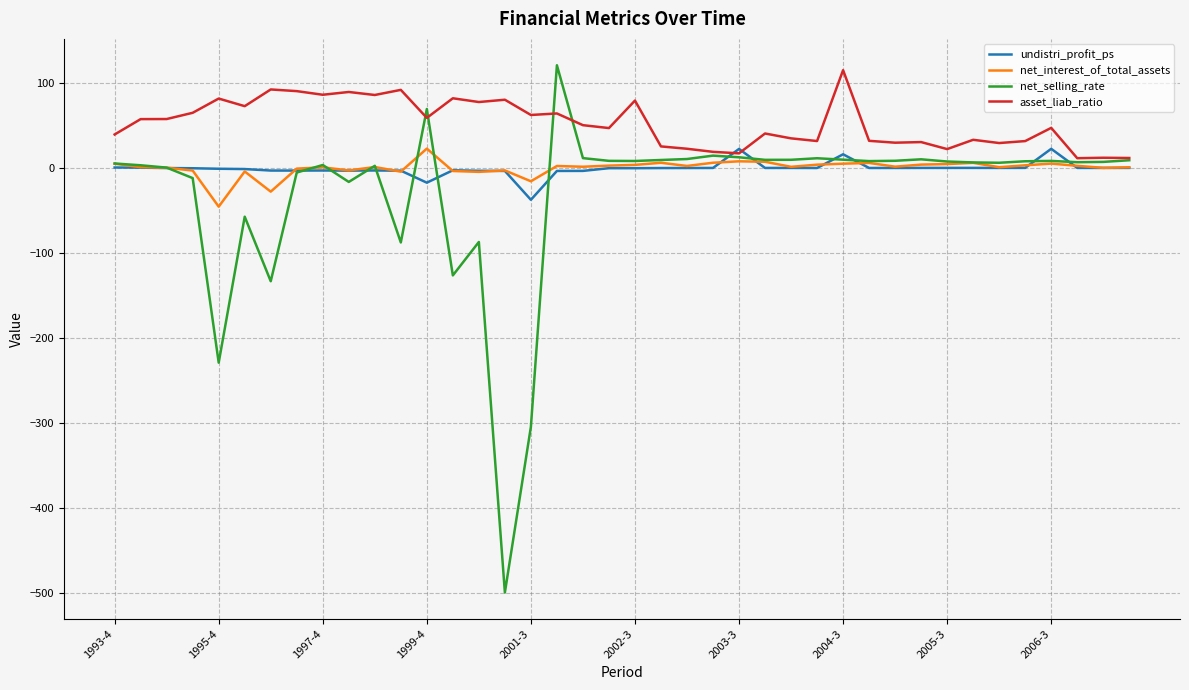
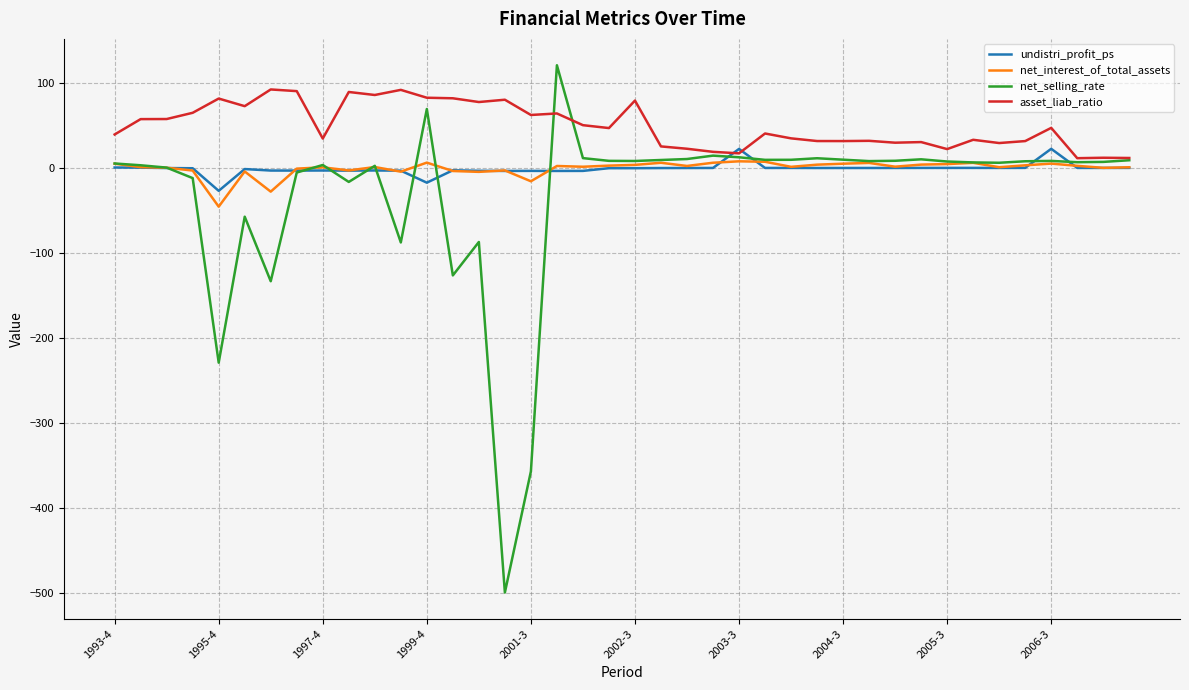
undistri_profit_ps, 1995-4: 0 -> -30
asset_liab_ratio, 1997-4: 90 -> 30
net_interest_of_total_assets, 1999-4: 20 -> 10
asset_liab_ratio, 1999-4: 60 -> 80
undistri_profit_ps, 2001-3: -40 -> 0
net_selling_rate, 2001-3: -300 -> -360
undistri_profit_ps, 2004-3: 20 -> 0
asset_liab_ratio, 2004-3: 120 -> 30
